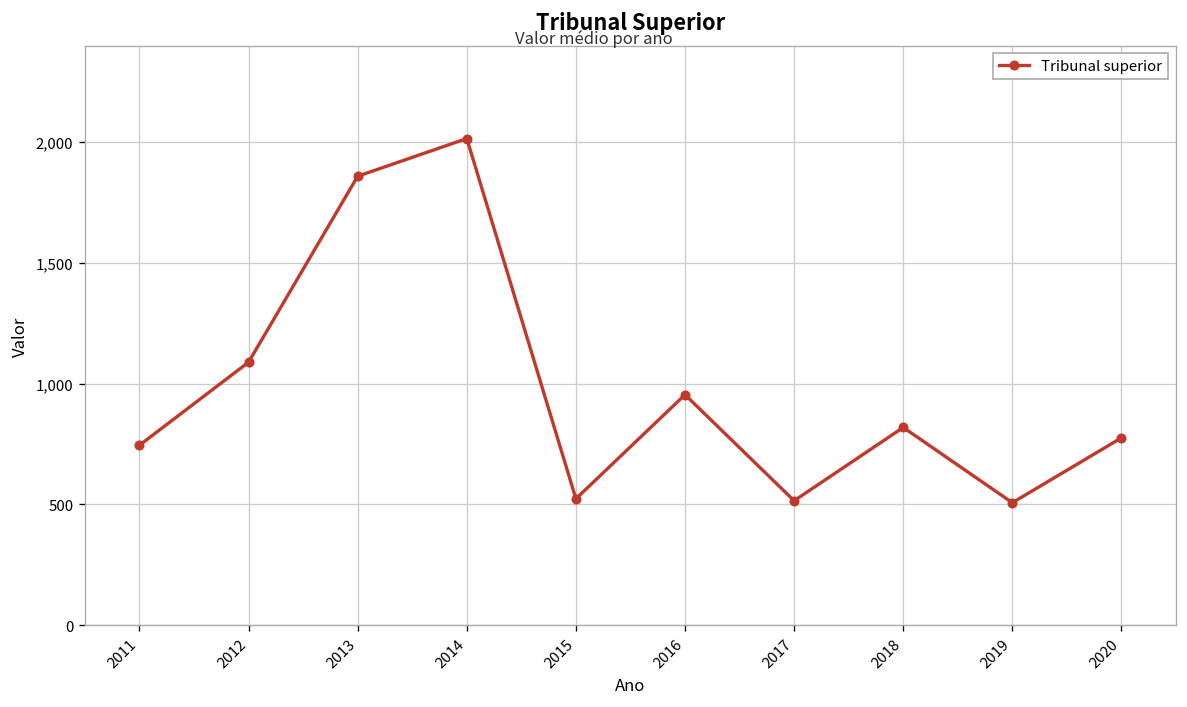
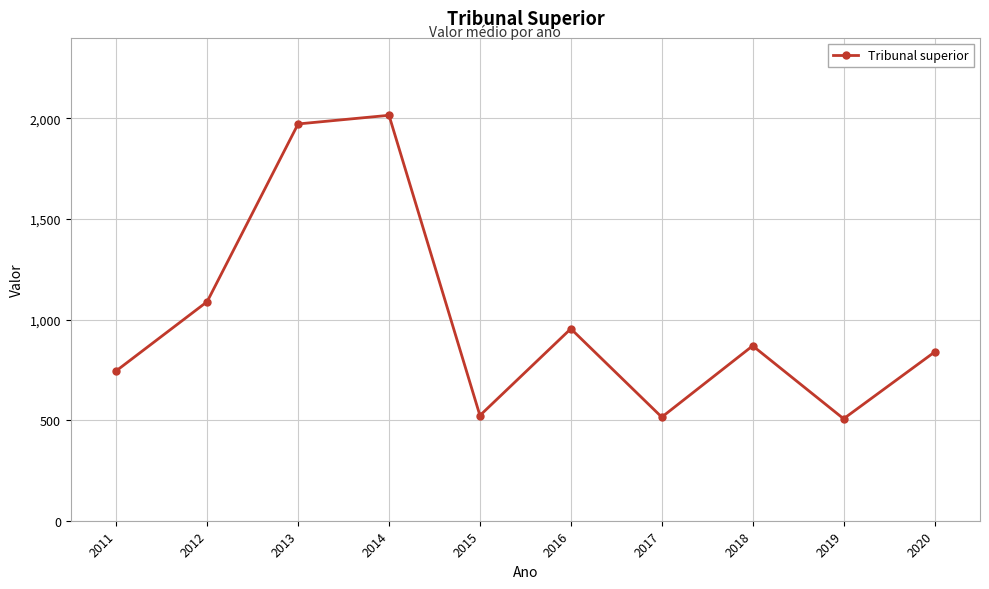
2013: 1,860 -> 1,970
2018: 820 -> 870
2020: 780 -> 840
